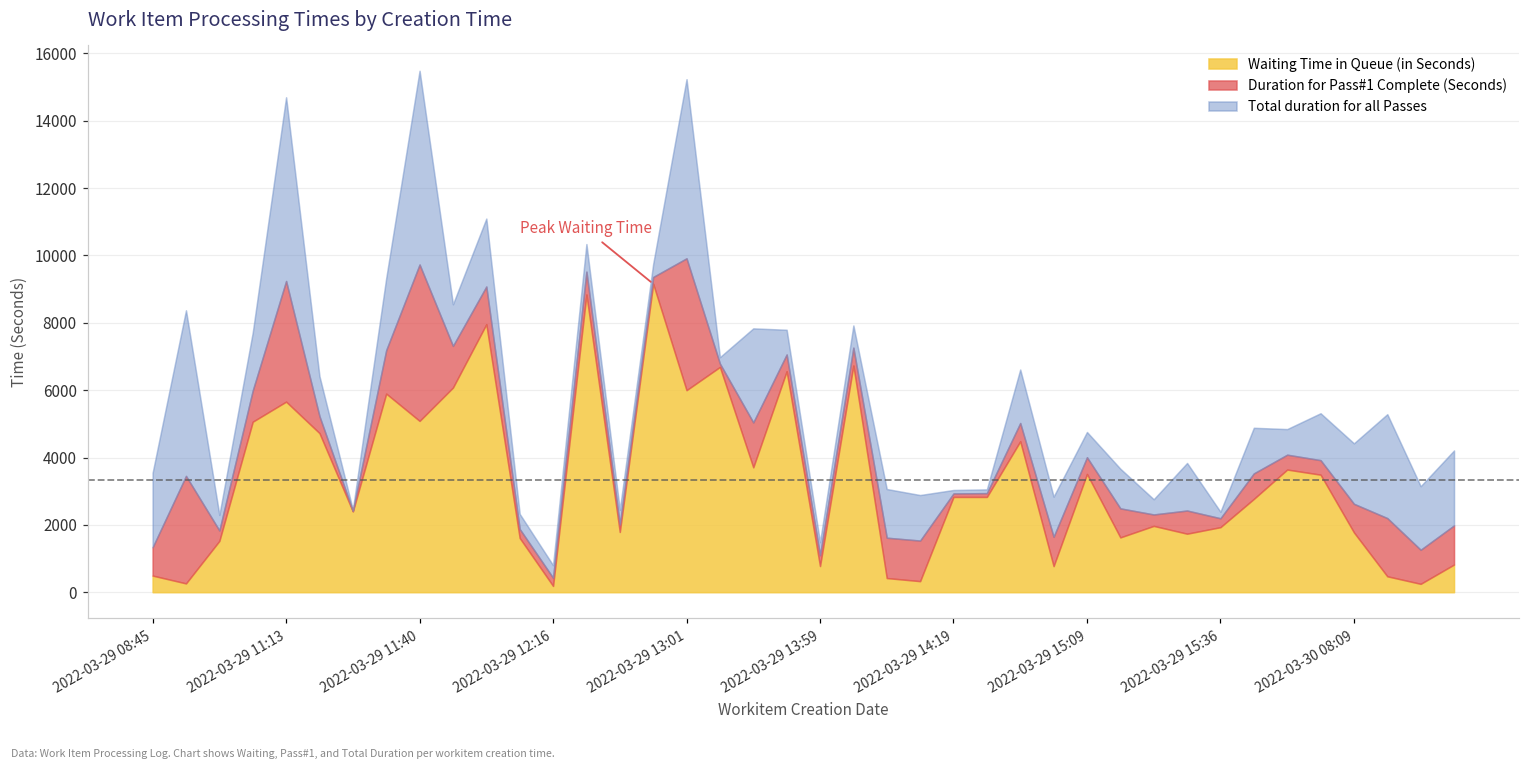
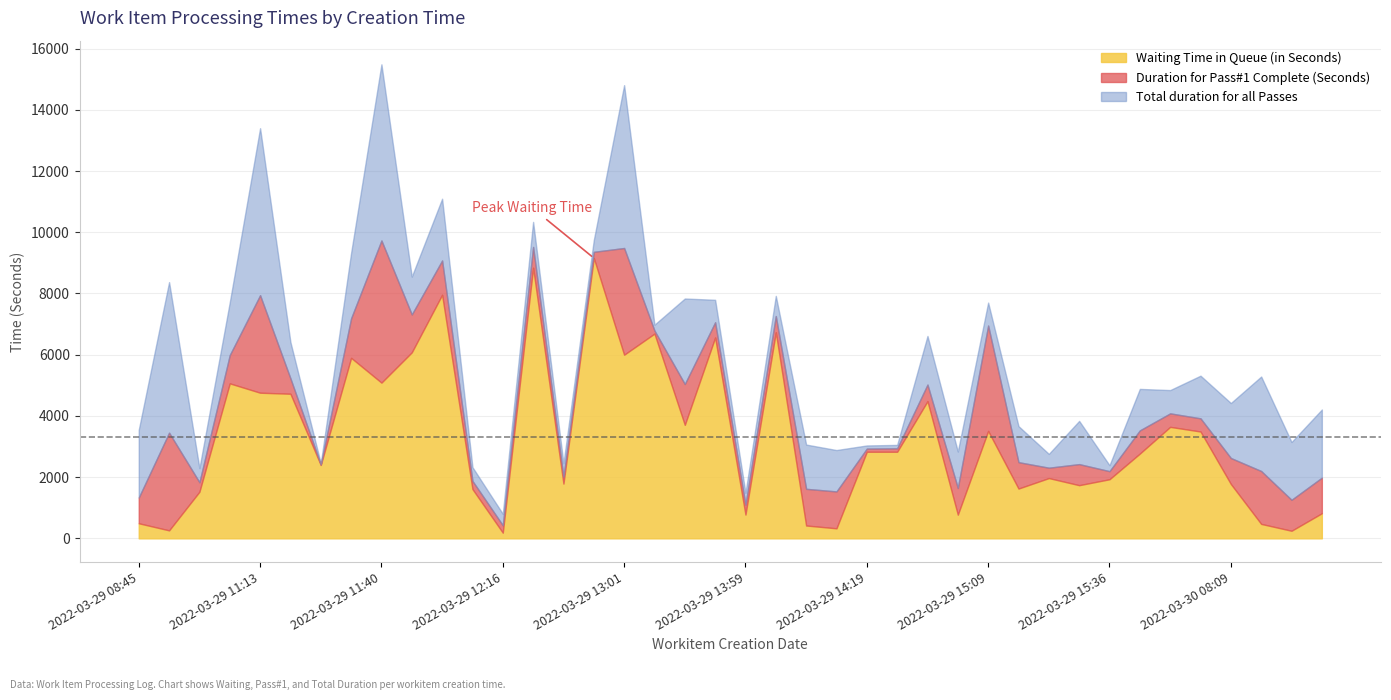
Waiting Time in Queue (in Seconds), 2022-03-29 11:13: 5700 -> 4800
Duration for Pass#1 Complete (Seconds), 2022-03-29 11:13: 3600 -> 3200
Duration for Pass#1 Complete (Seconds), 2022-03-29 13:01: 3900 -> 3500
Duration for Pass#1 Complete (Seconds), 2022-03-29 15:09: 500 -> 3400
